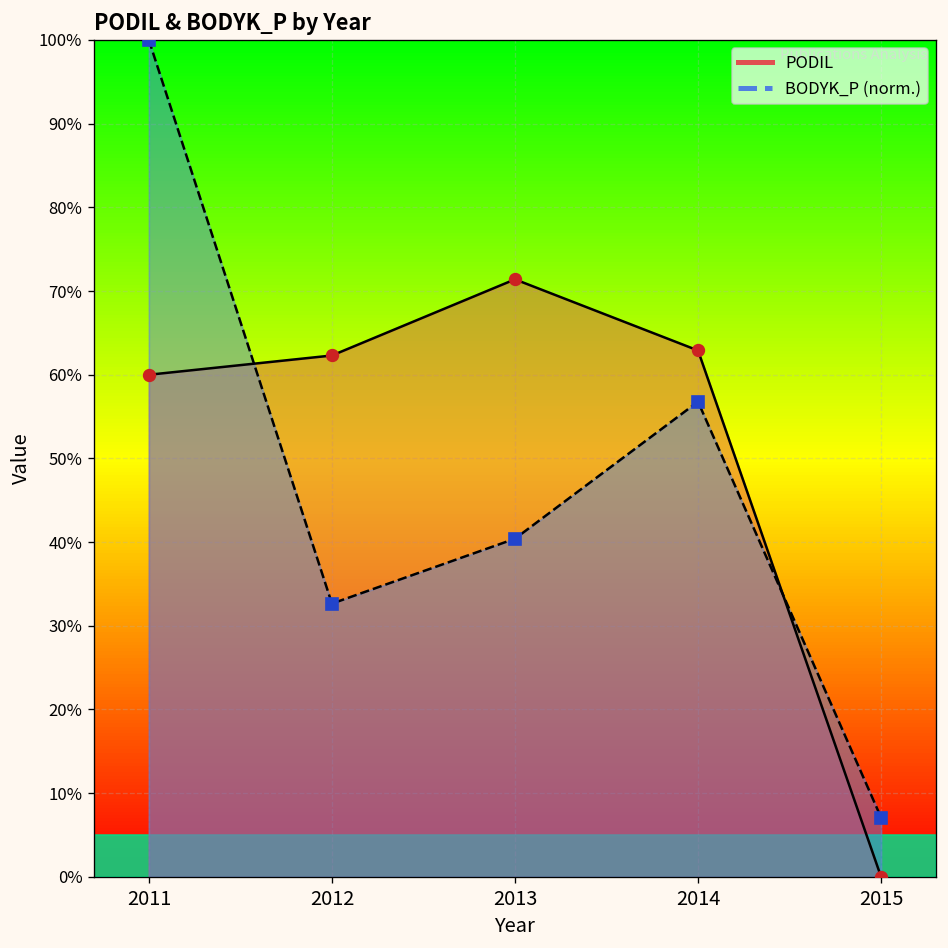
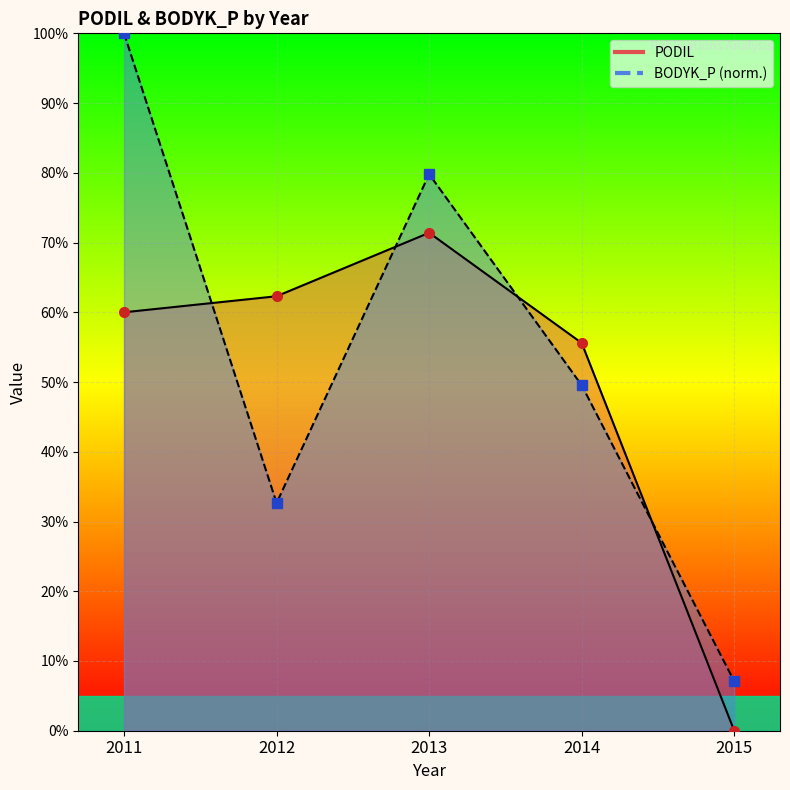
BODYK_P (norm.), 2013: 40% -> 80%
PODIL, 2014: 63% -> 56%
BODYK_P (norm.), 2014: 57% -> 50%
